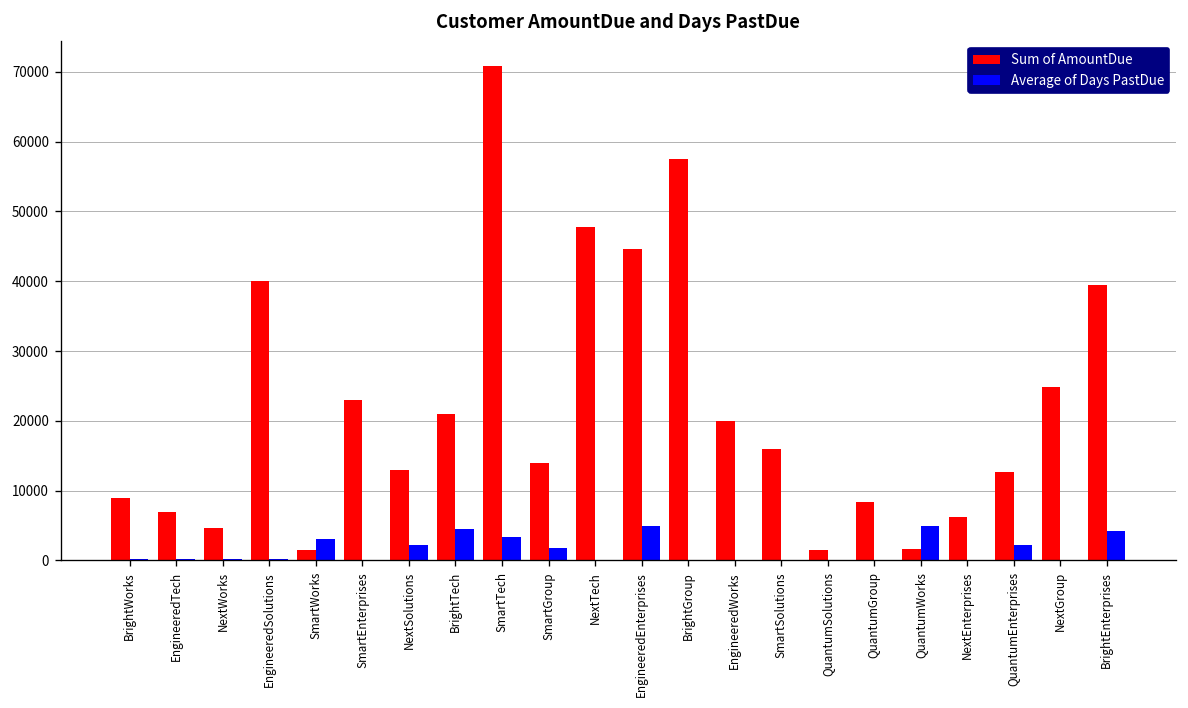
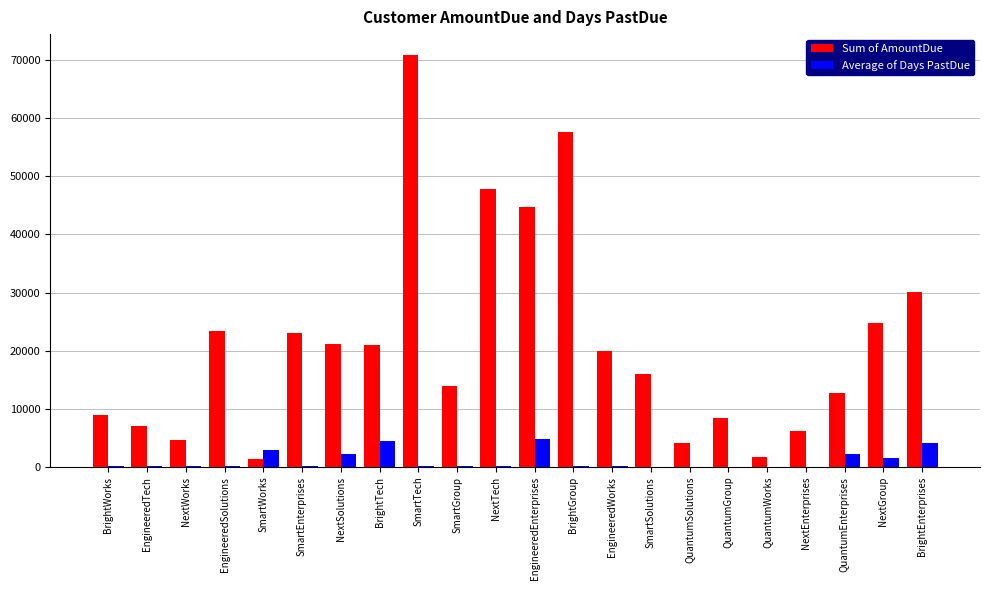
Sum of AmountDue, EngineeredSolutions: 40000 -> 23000
Sum of AmountDue, NextSolutions: 13000 -> 21000
Average of Days PastDue, SmartTech: 3000 -> 0
Average of Days PastDue, SmartGroup: 2000 -> 0
Sum of AmountDue, QuantumSolutions: 2000 -> 4000
Average of Days PastDue, QuantumWorks: 5000 -> 0
Average of Days PastDue, NextGroup: 0 -> 2000
Sum of AmountDue, BrightEnterprises: 39000 -> 30000
